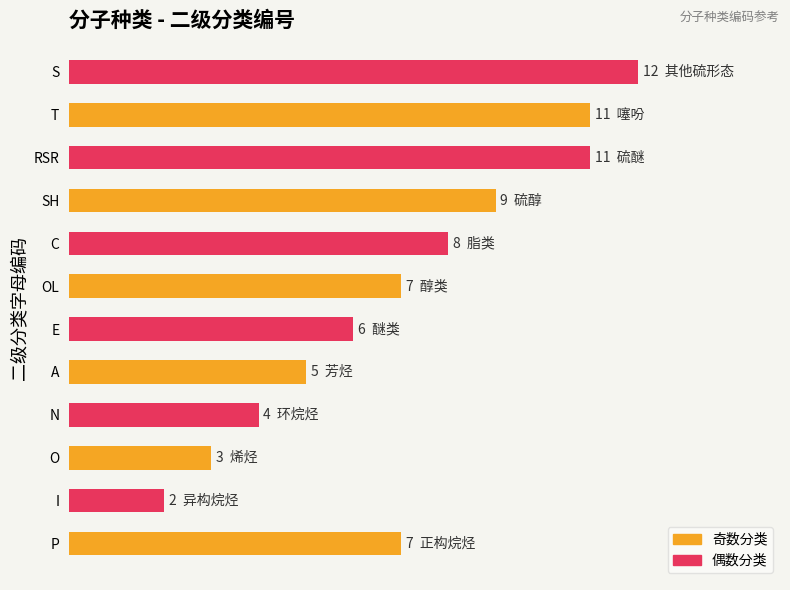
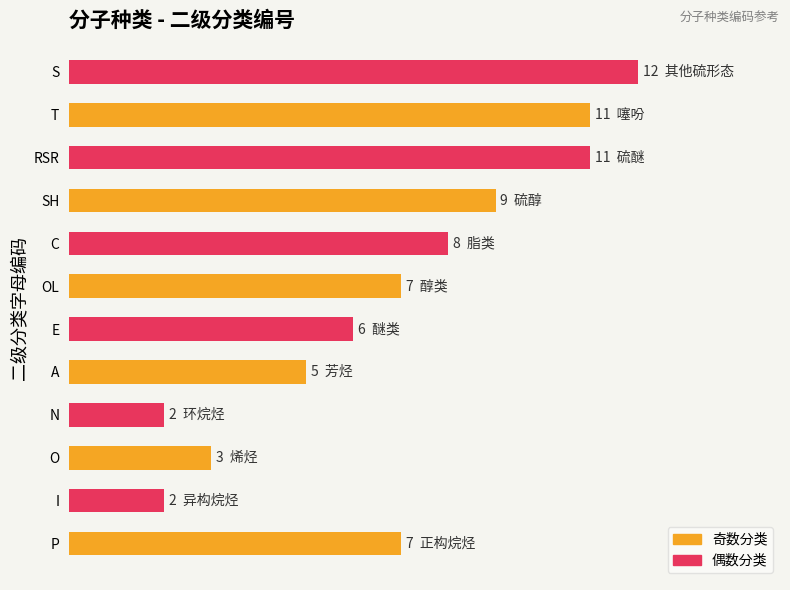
N: 4 -> 2
